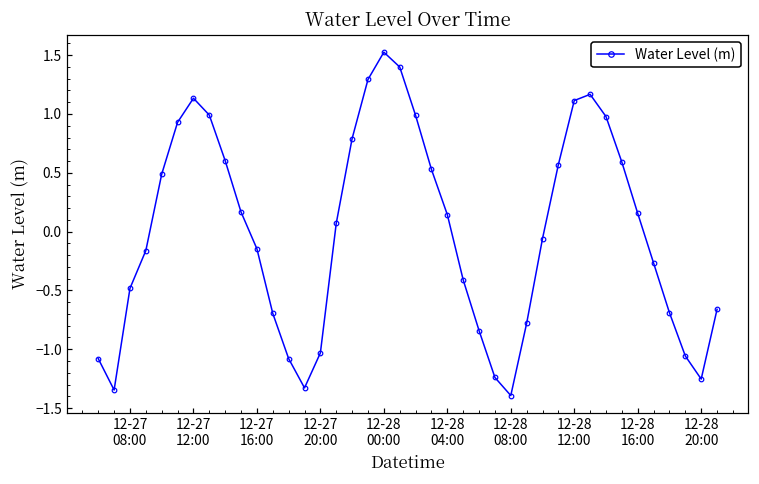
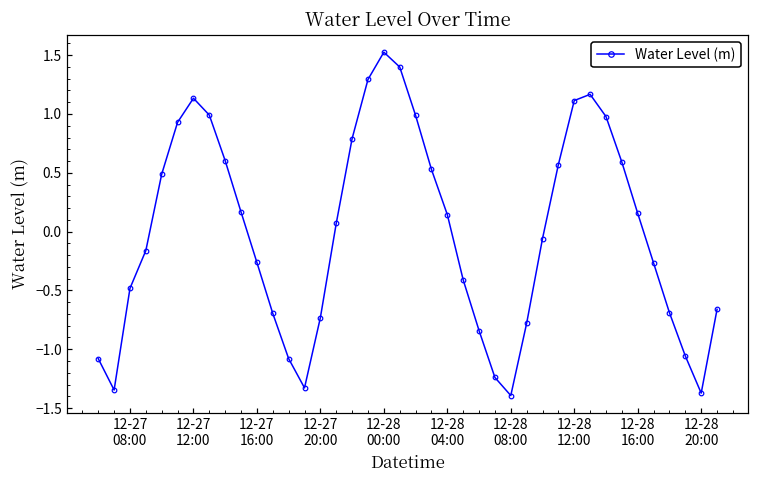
12-27 16:00: -0.15 -> -0.26
12-27 20:00: -1.03 -> -0.73
12-28 20:00: -1.25 -> -1.37
